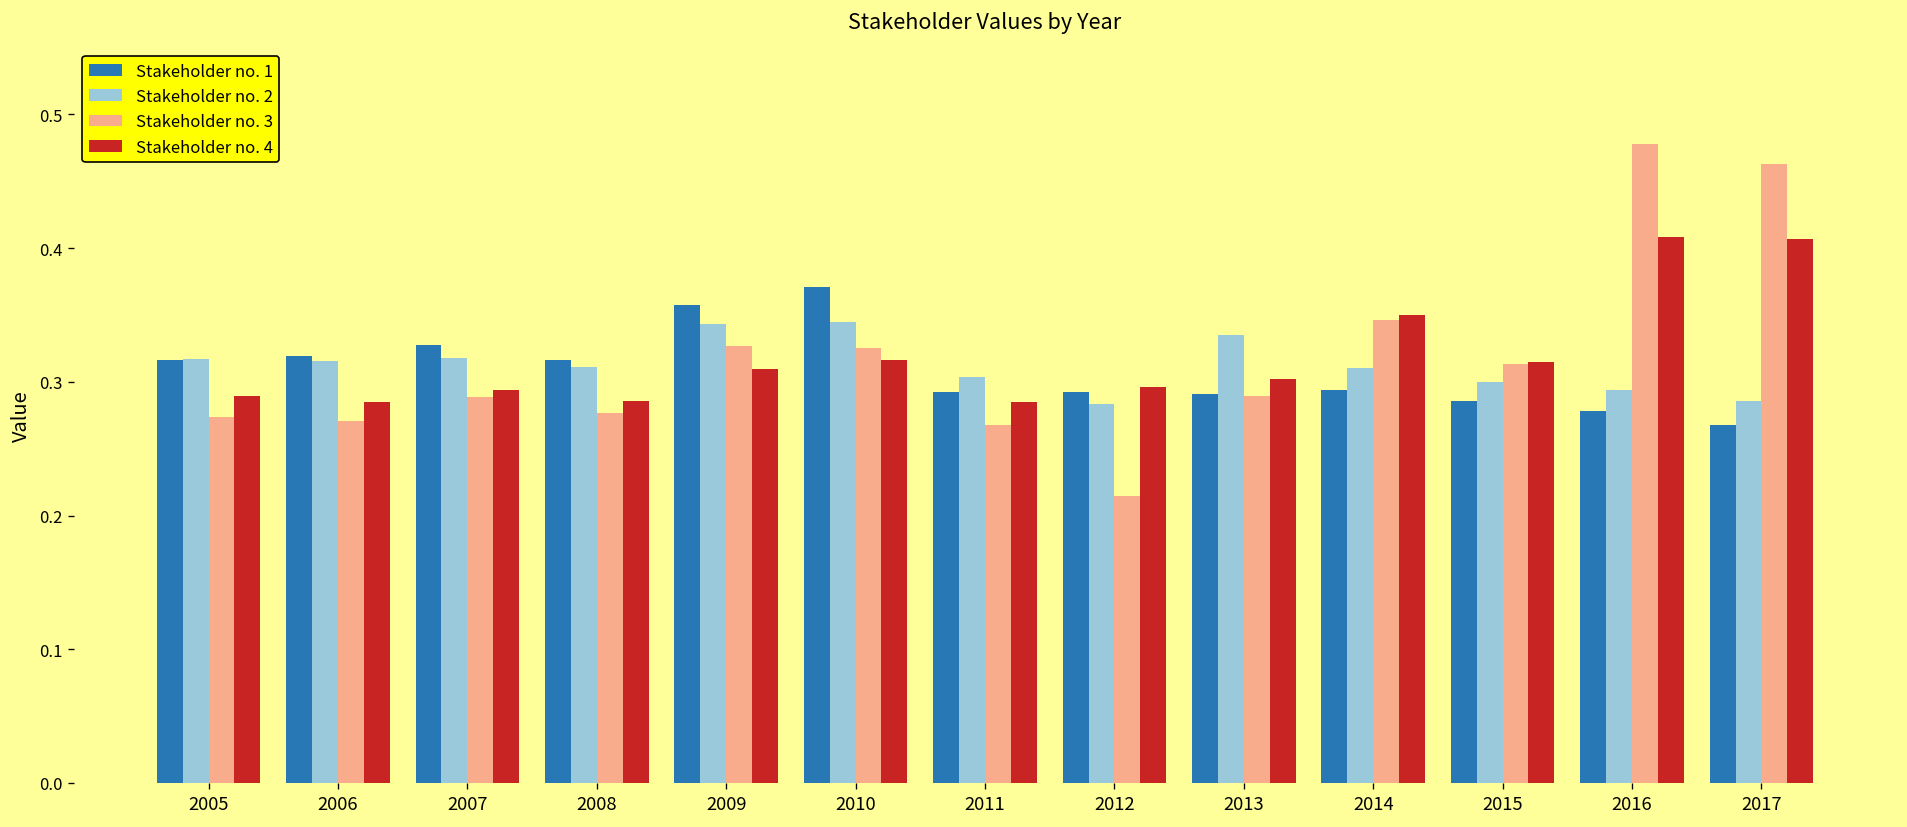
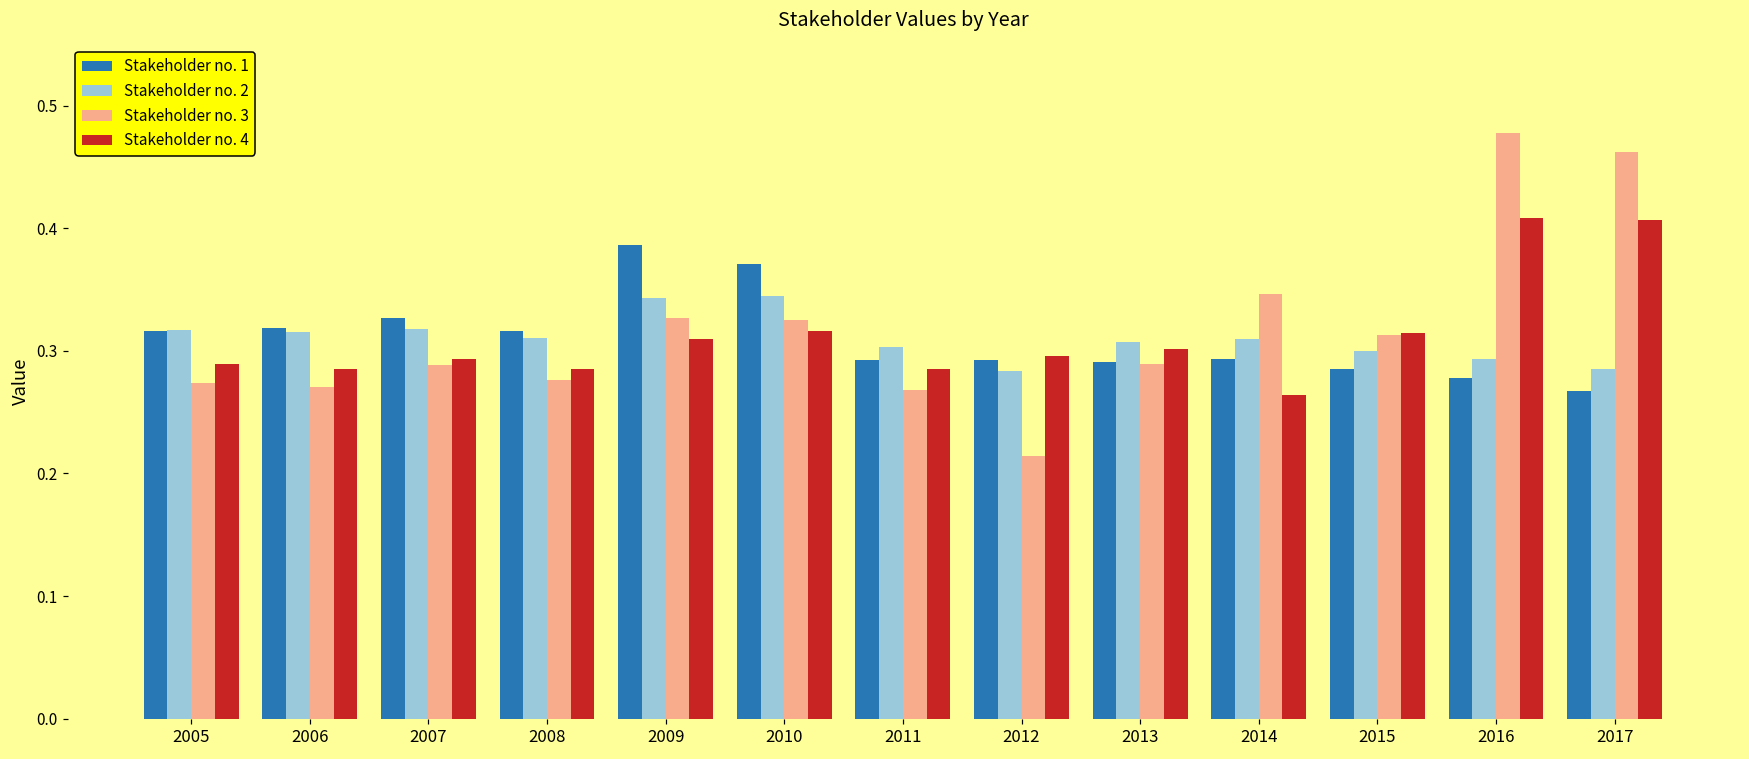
Stakeholder no. 1, 2009: 0.358 -> 0.387
Stakeholder no. 2, 2013: 0.335 -> 0.307
Stakeholder no. 4, 2014: 0.350 -> 0.264
